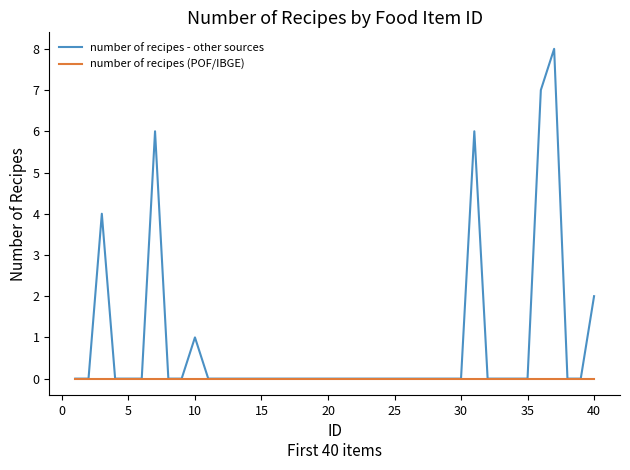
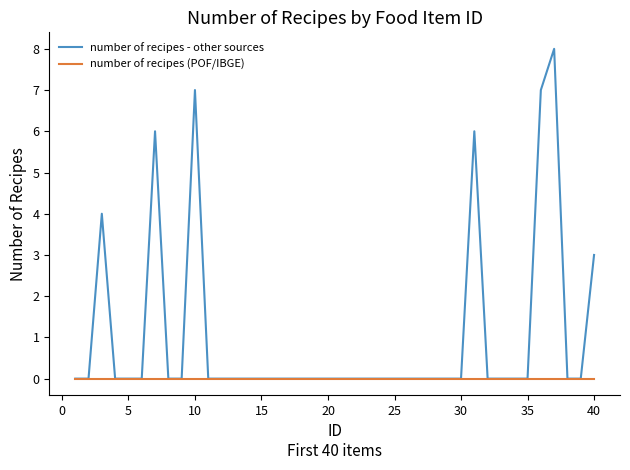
number of recipes - other sources, 10: 1 -> 7
number of recipes - other sources, 40: 2 -> 3
